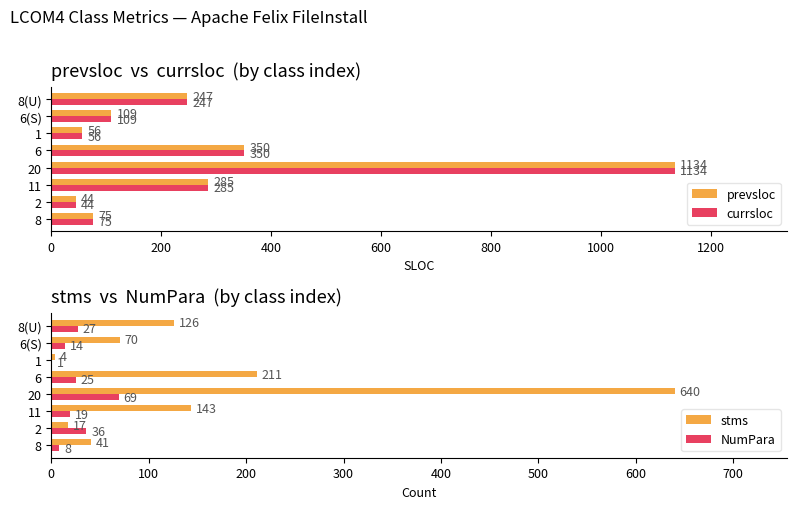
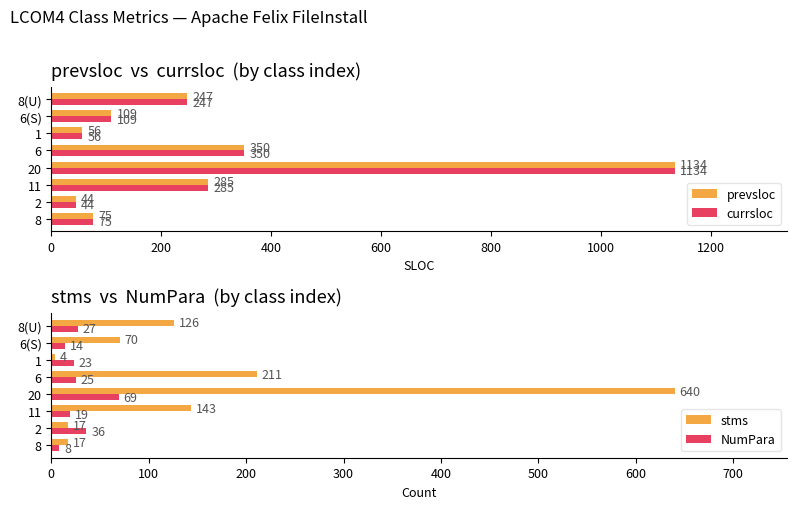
stms vs NumPara (by class index), NumPara, 1: 1 -> 23
stms vs NumPara (by class index), stms, 8: 41 -> 17
